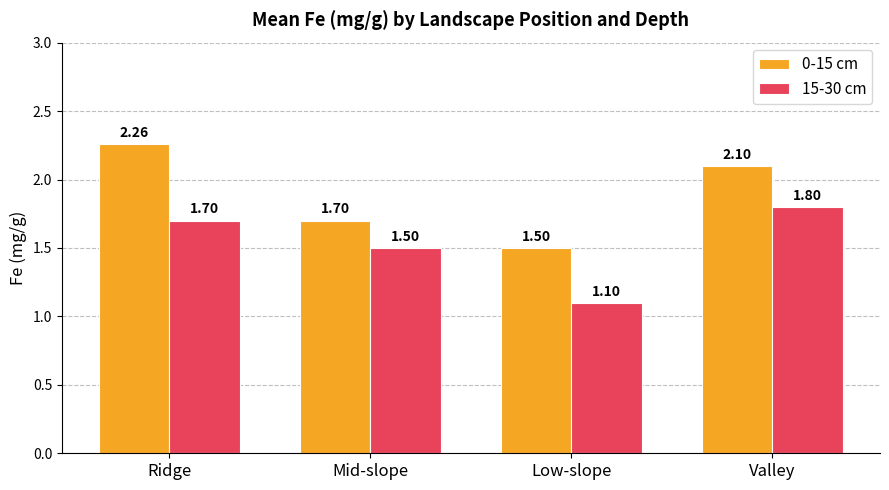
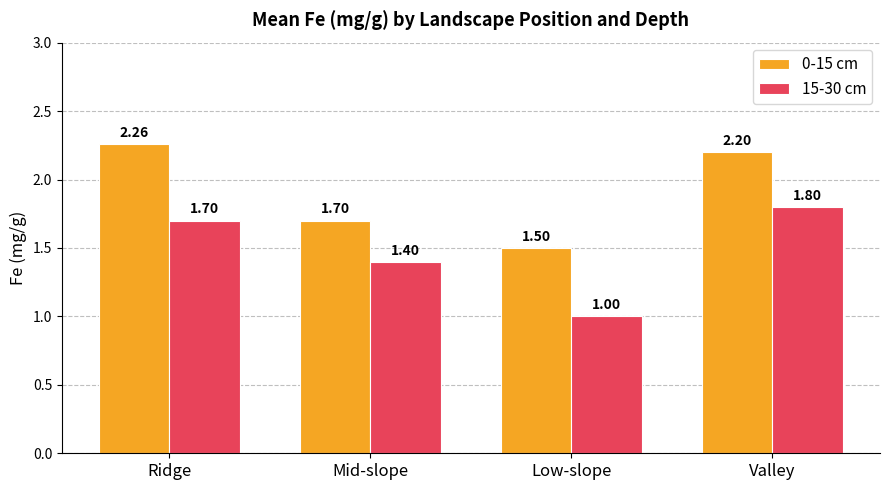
15-30 cm, Mid-slope: 1.50 -> 1.40
15-30 cm, Low-slope: 1.10 -> 1.00
0-15 cm, Valley: 2.10 -> 2.20
